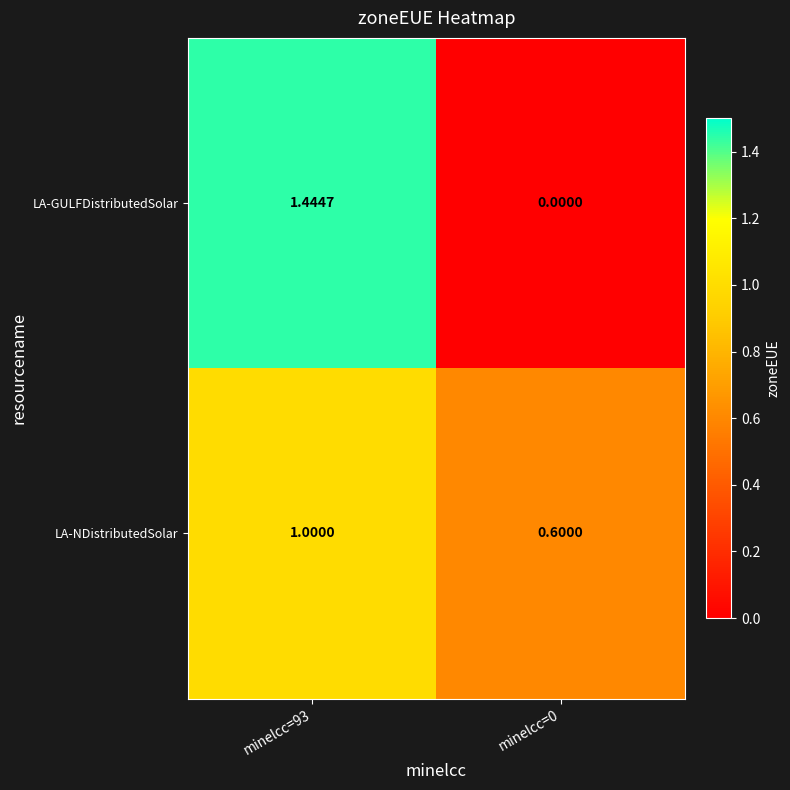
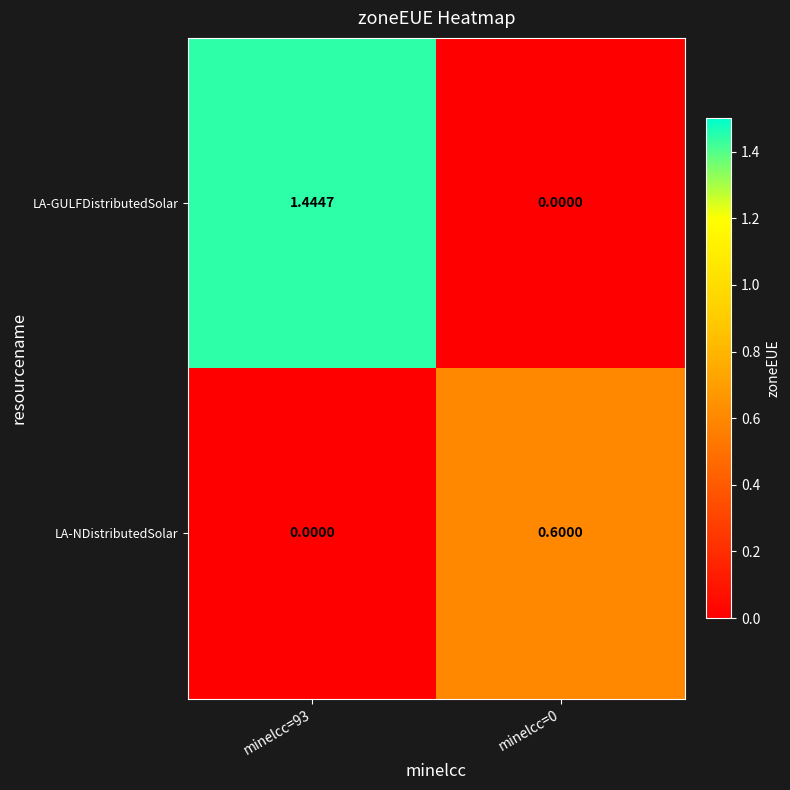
LA-NDistributedSolar, minelcc=93: 1.0000 -> 0.0000
